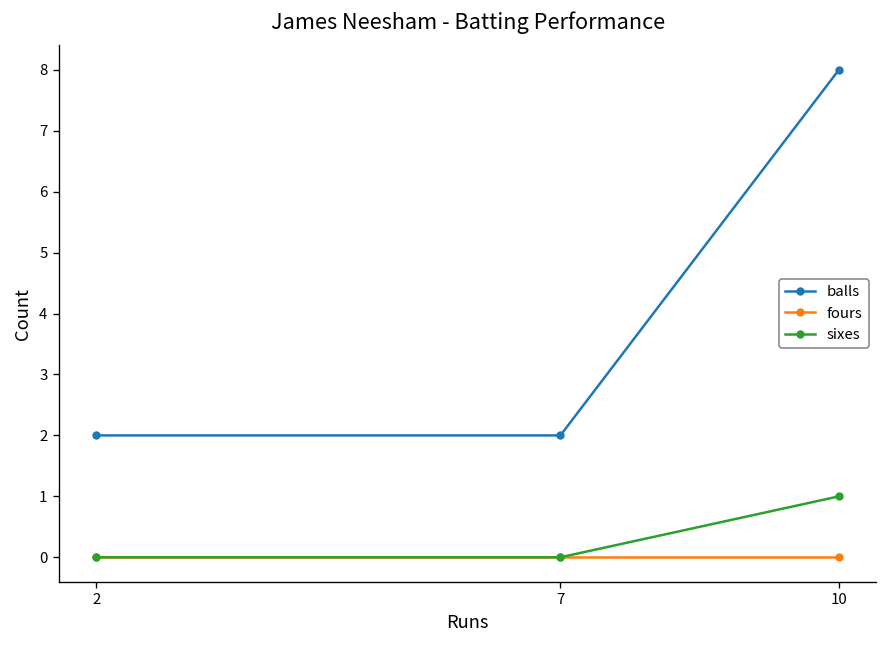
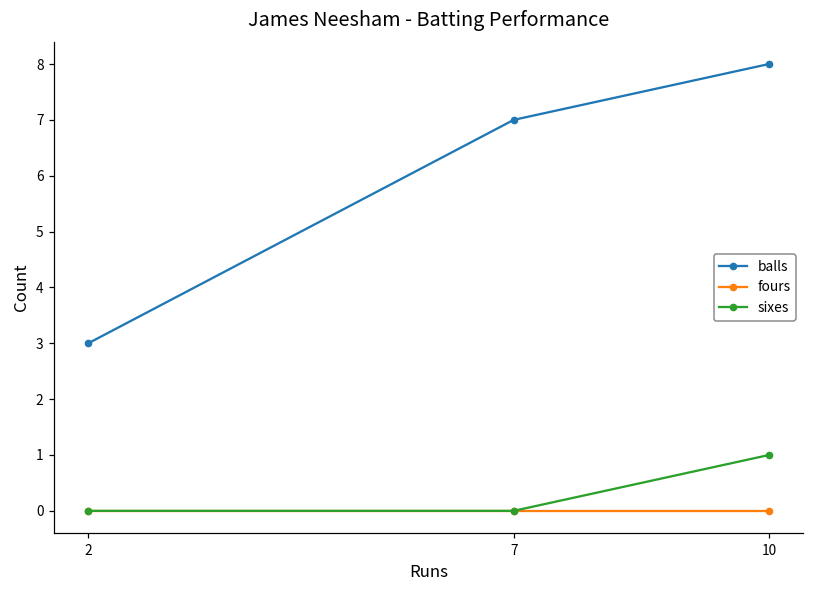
balls, 2: 2 -> 3
balls, 7: 2 -> 7
